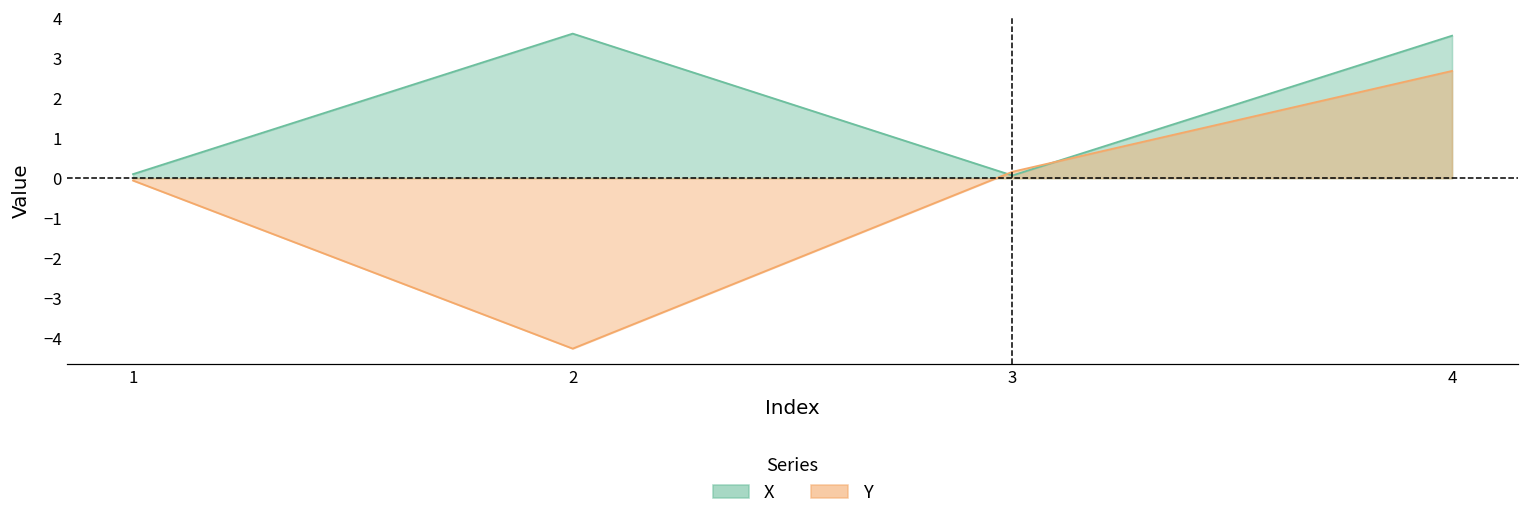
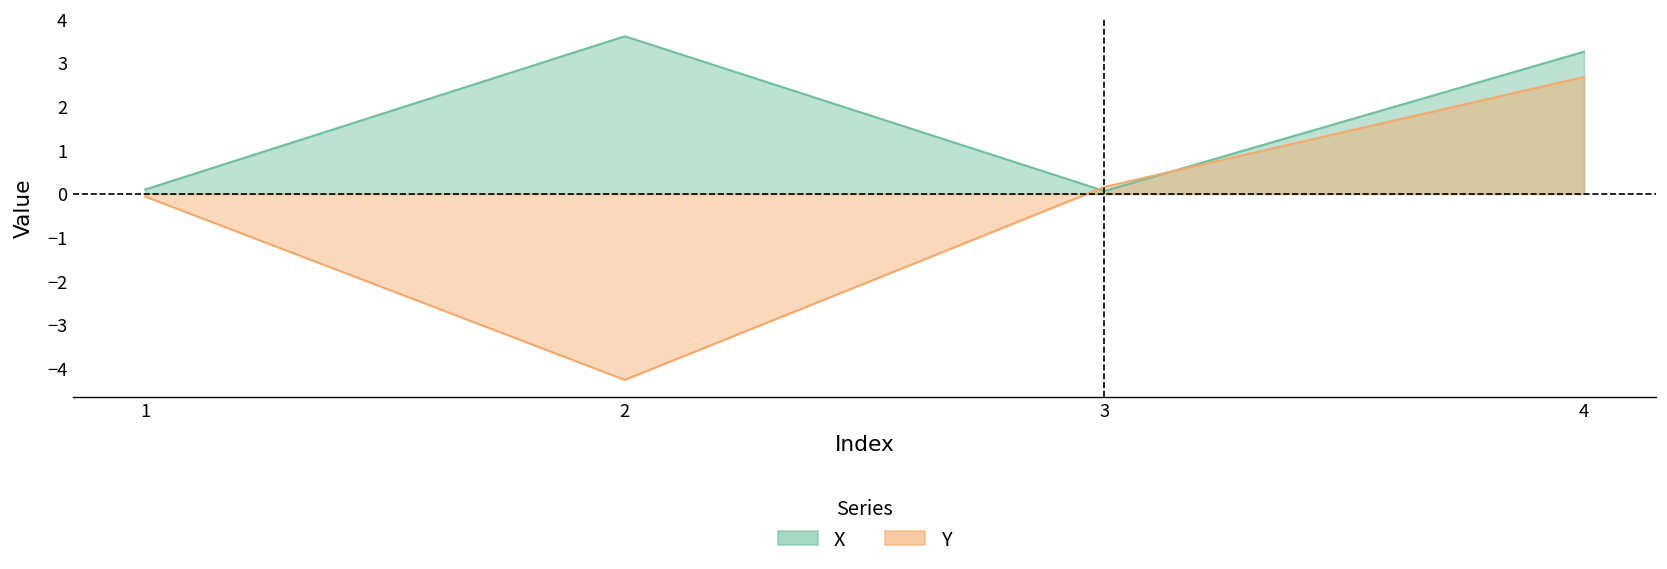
X, 4: 3.6 -> 3.3
